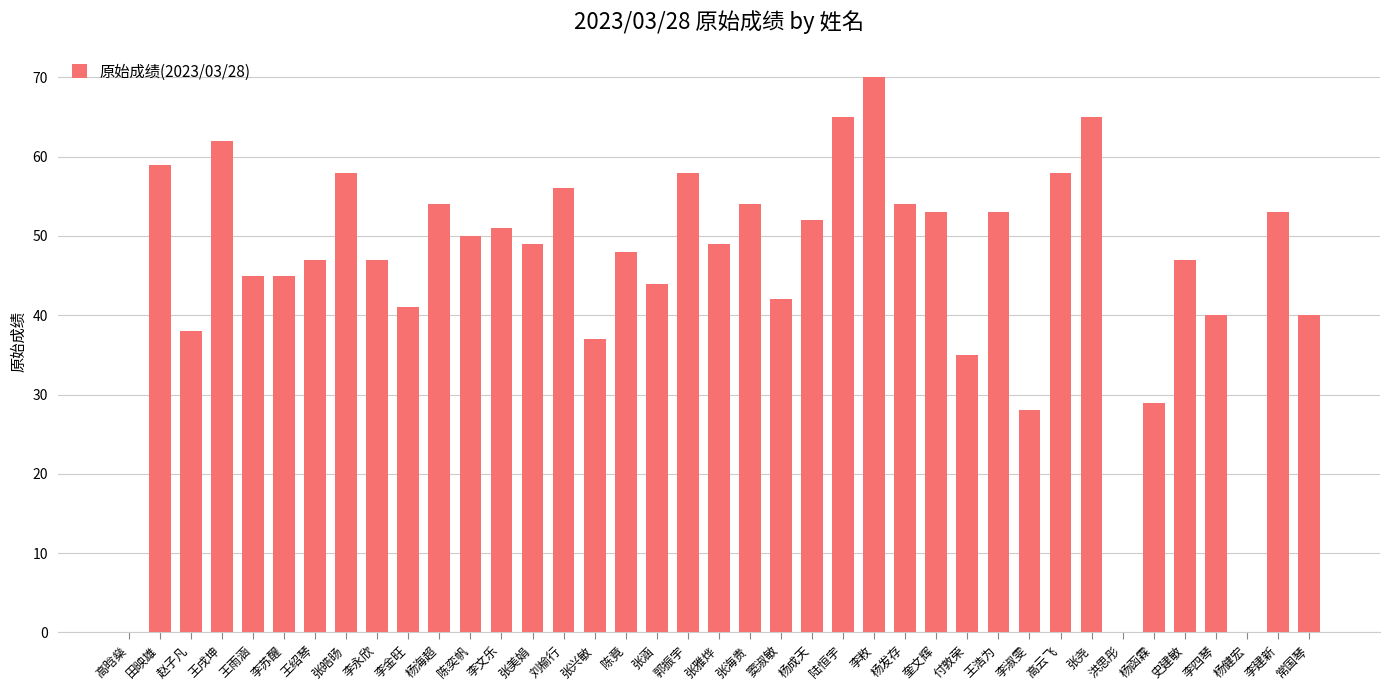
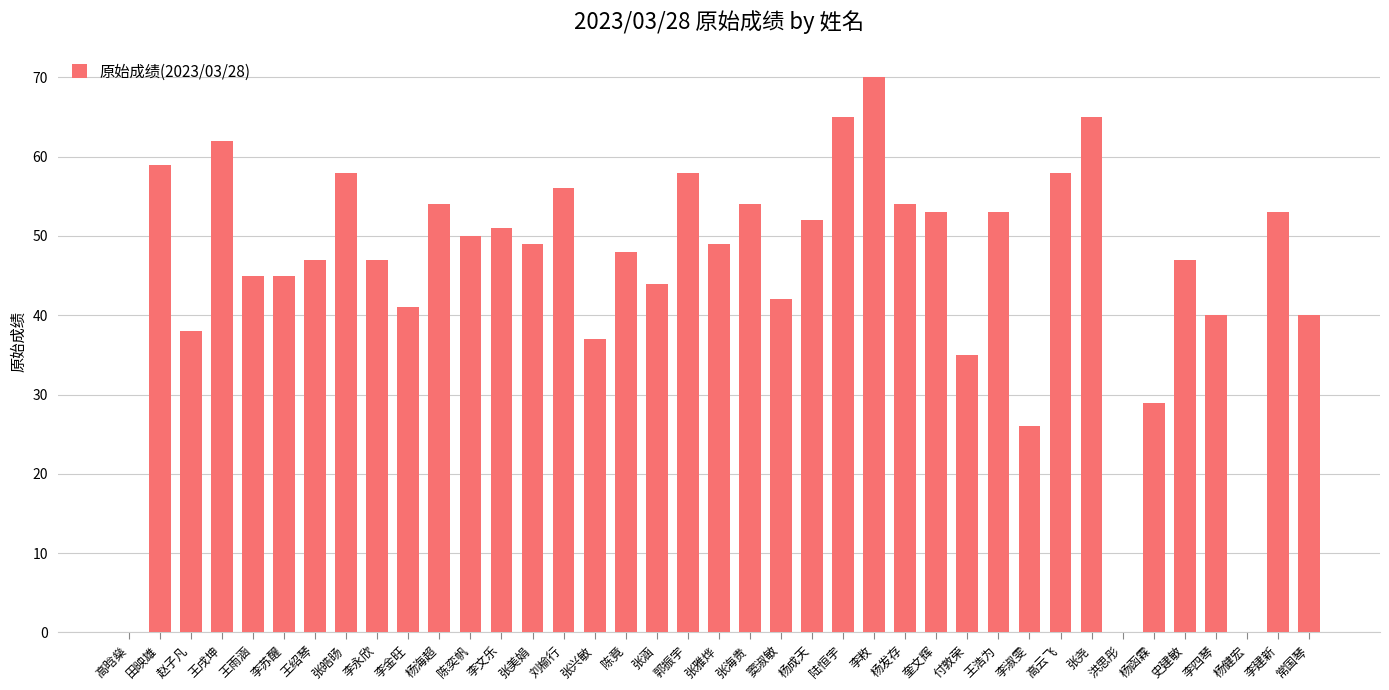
李淑雯: 28 -> 26
